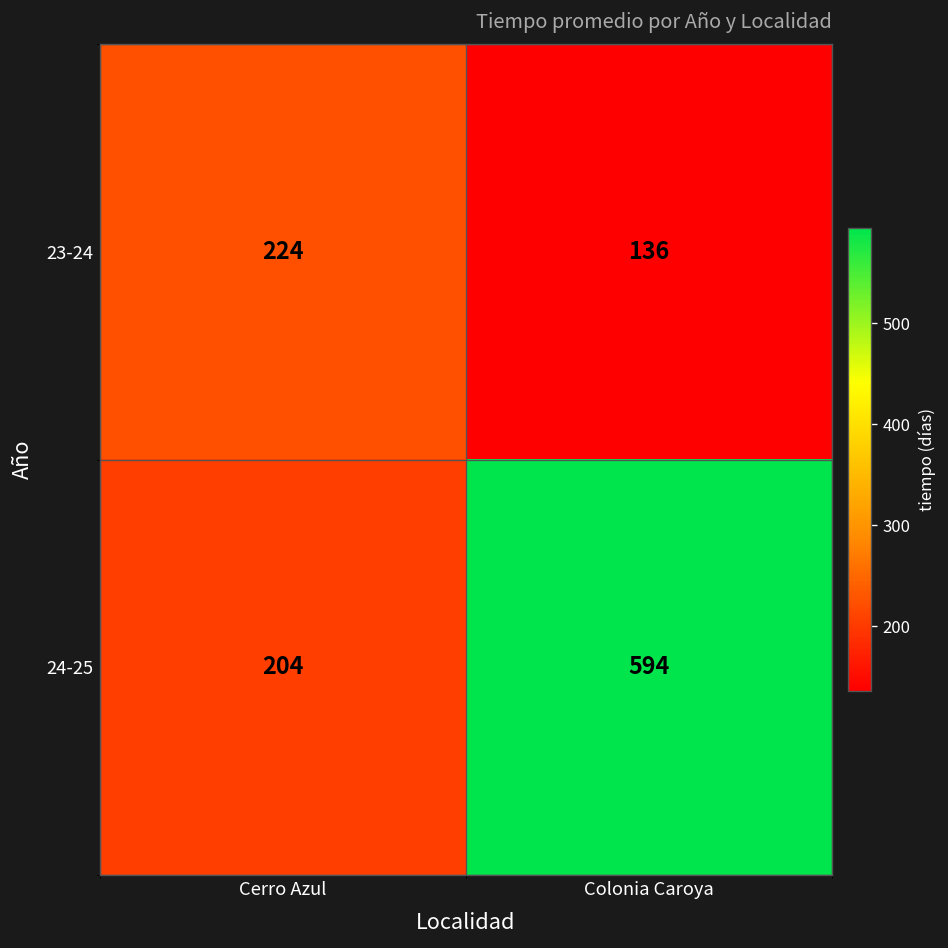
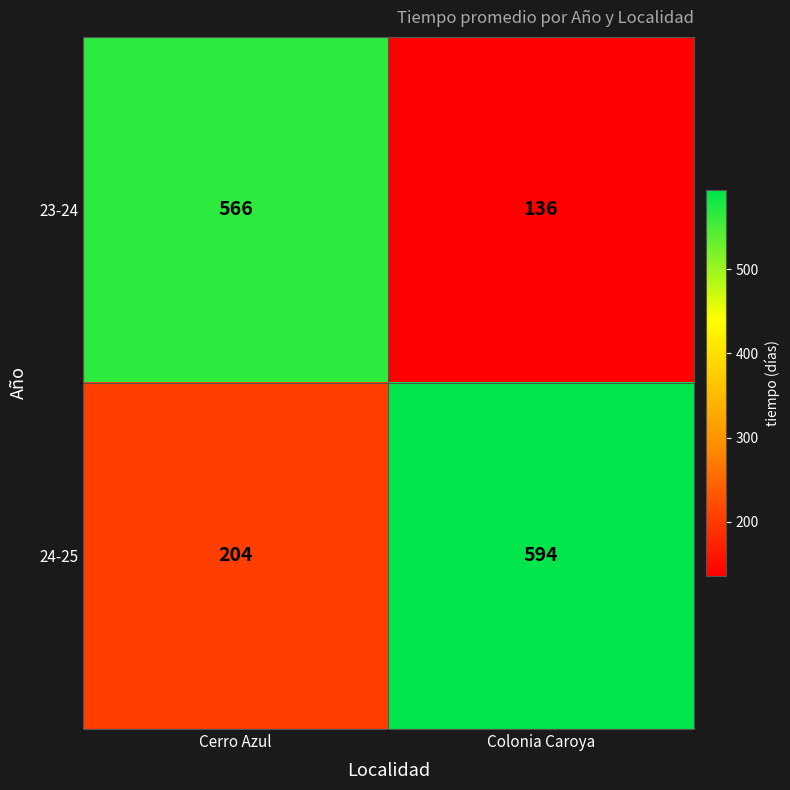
23-24, Cerro Azul: 224 -> 566
